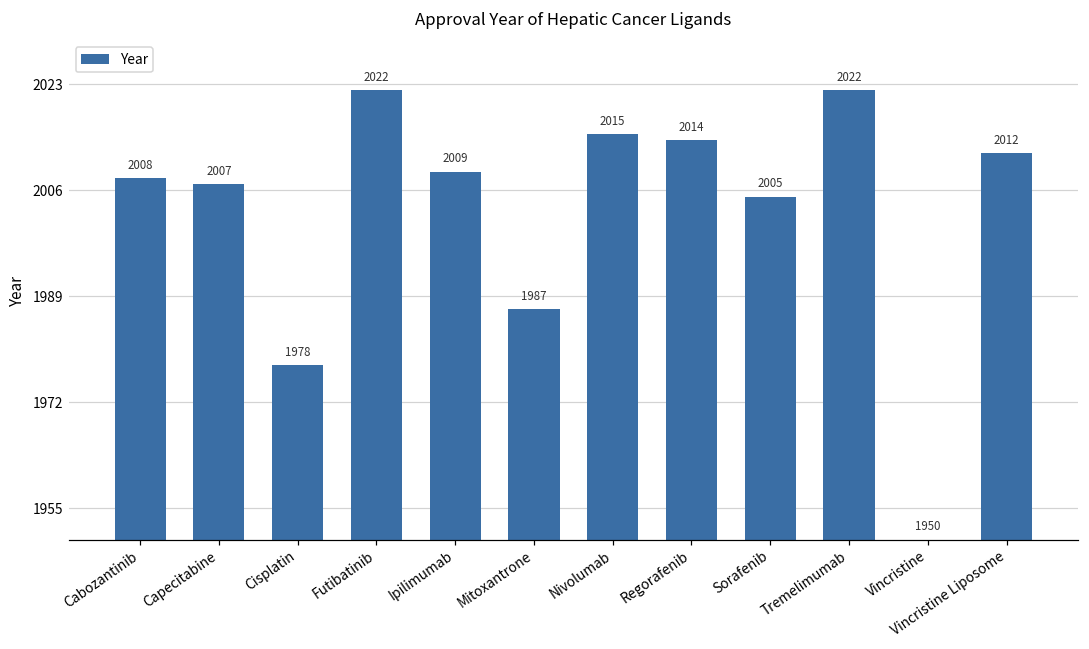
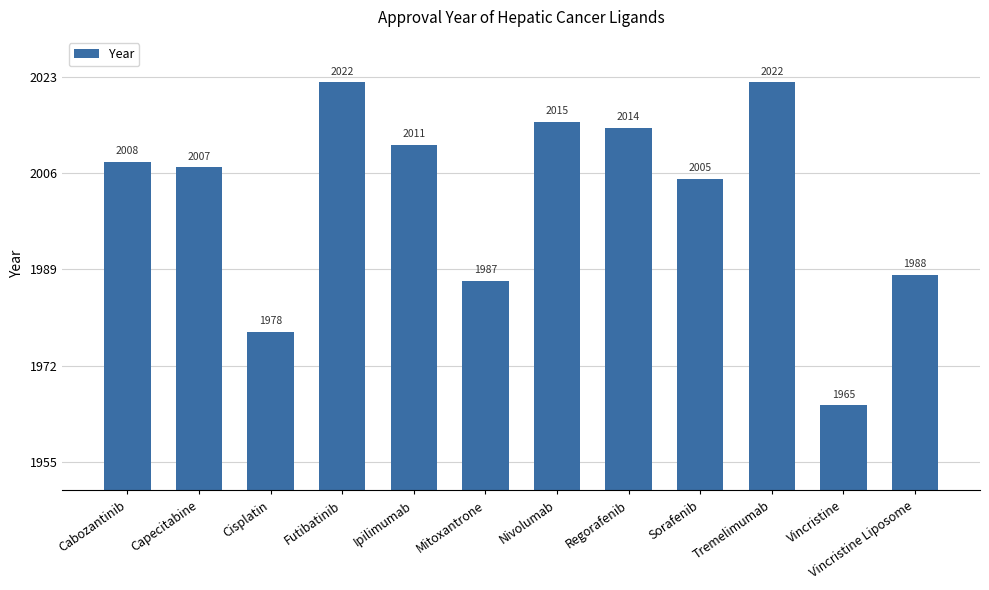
Ipilimumab: 2009 -> 2011
Vincristine: 1950 -> 1965
Vincristine Liposome: 2012 -> 1988
